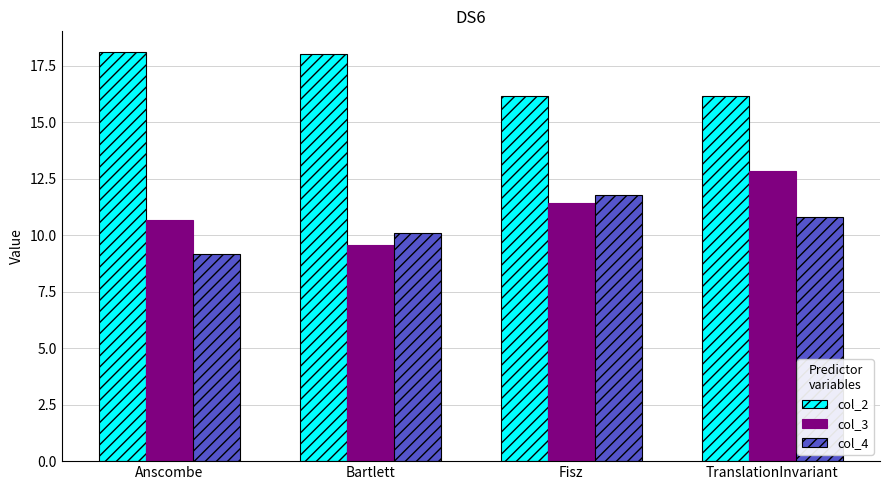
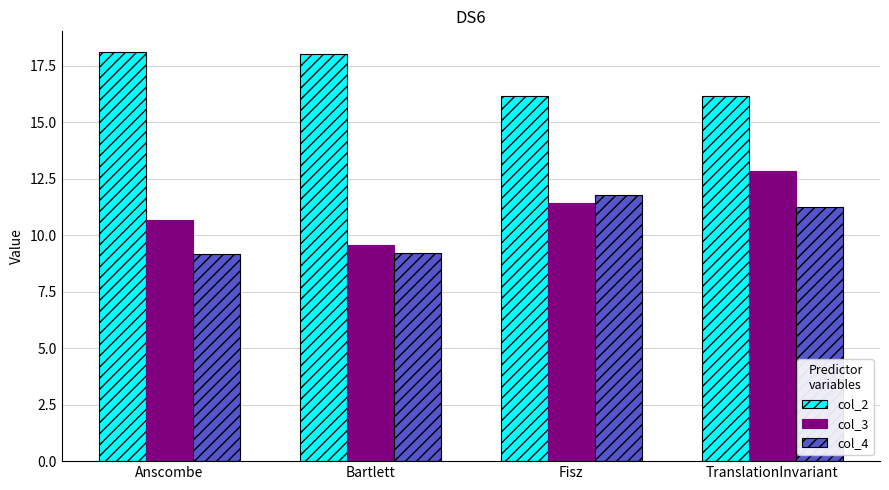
col_4, Bartlett: 10.1 -> 9.2
col_4, TranslationInvariant: 10.8 -> 11.2
